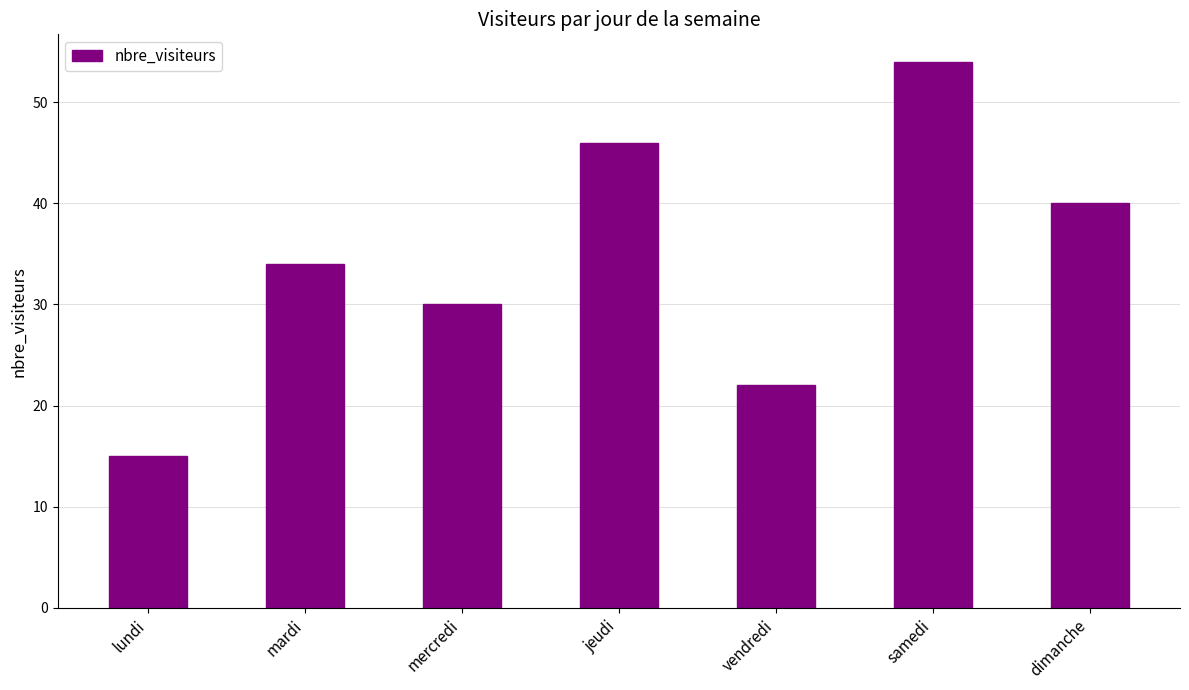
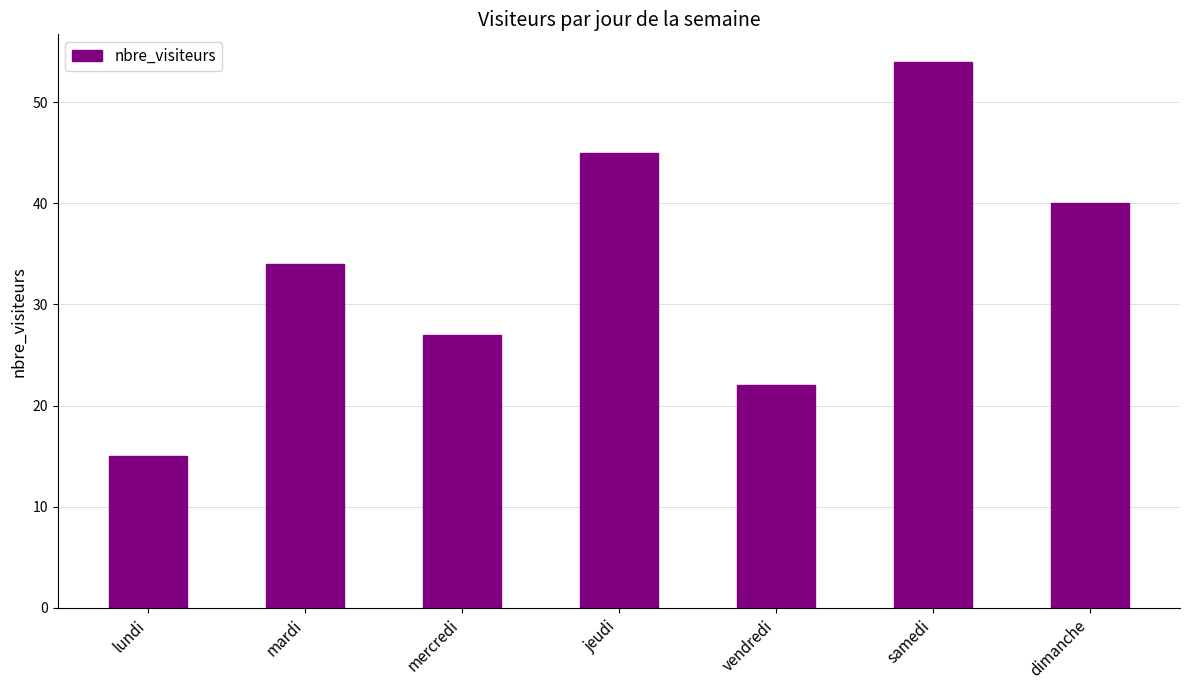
mercredi: 30 -> 27
jeudi: 46 -> 45
